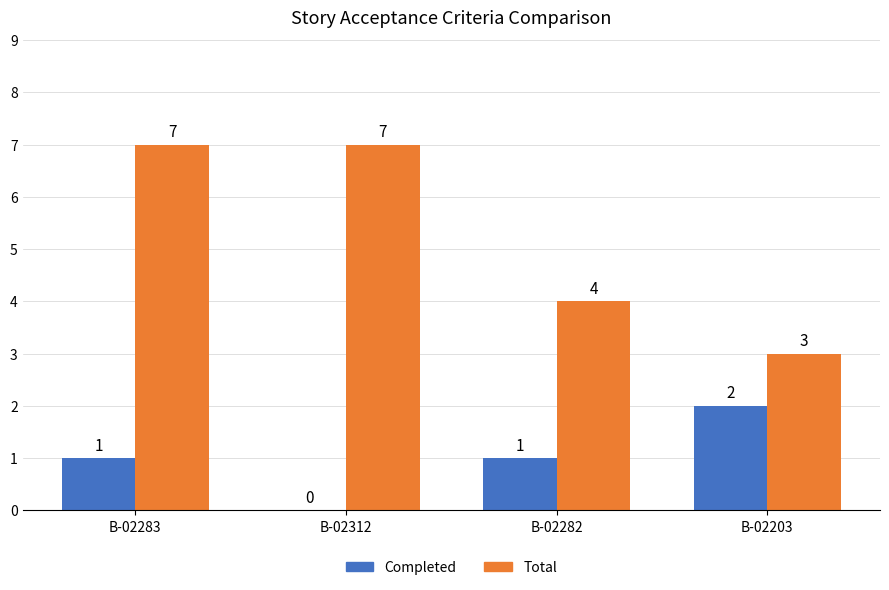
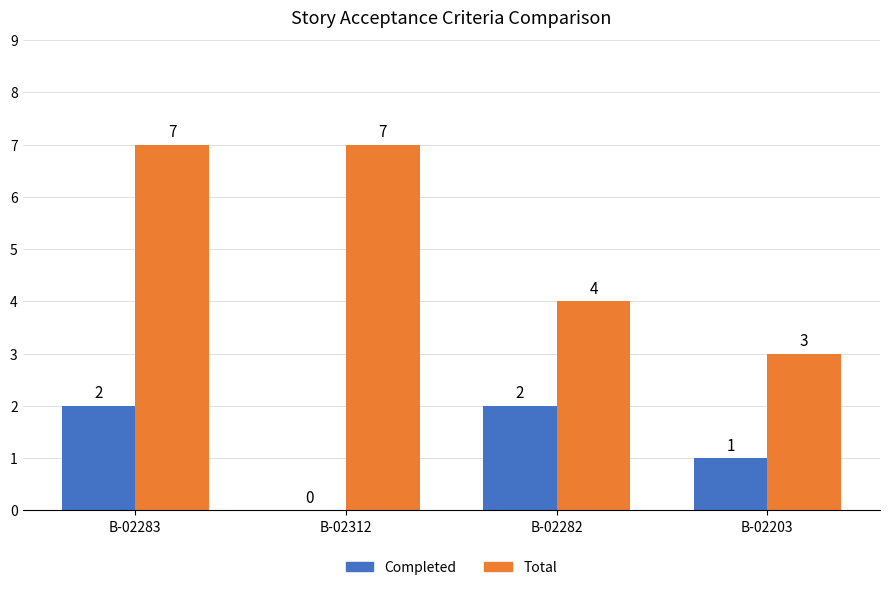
Completed, B-02283: 1 -> 2
Completed, B-02282: 1 -> 2
Completed, B-02203: 2 -> 1
